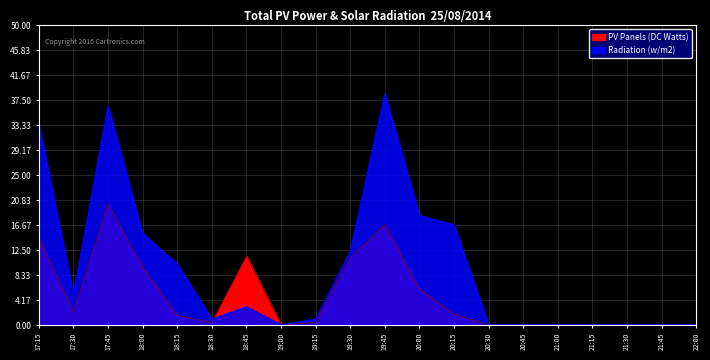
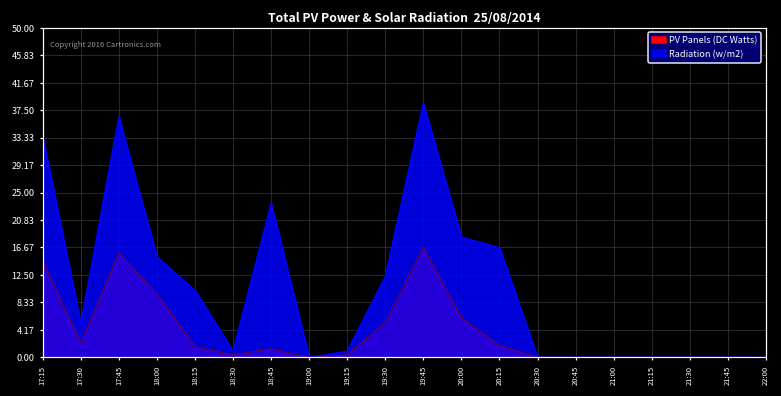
PV Panels (DC Watts), 17:45: 20 -> 16
PV Panels (DC Watts), 18:45: 12 -> 1
Radiation (w/m2), 18:45: 3 -> 23
PV Panels (DC Watts), 19:30: 11 -> 5
